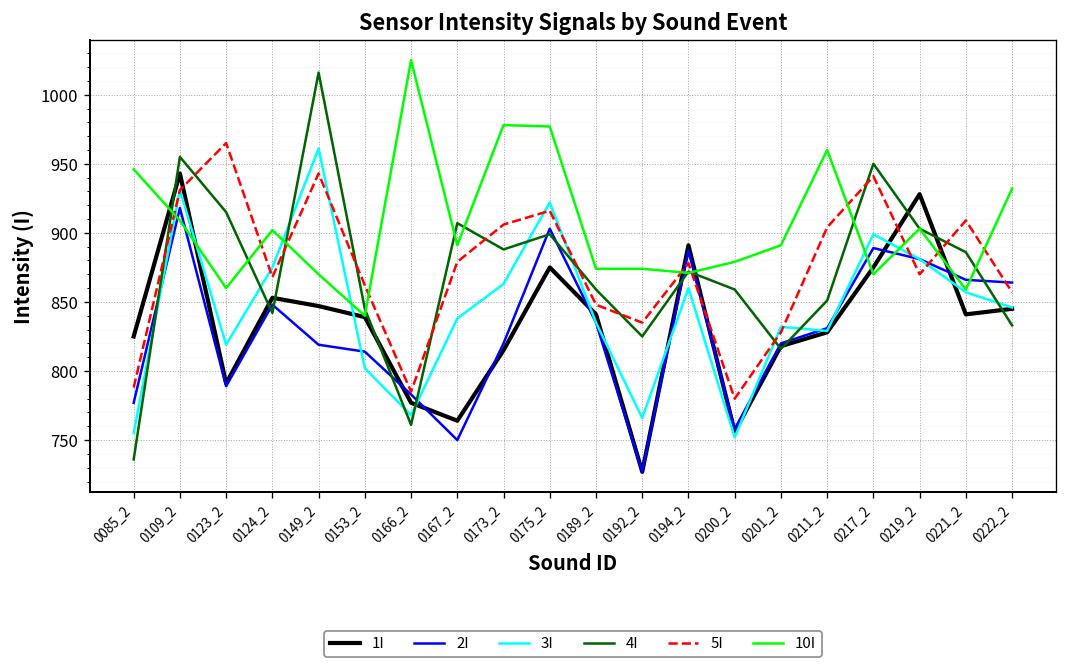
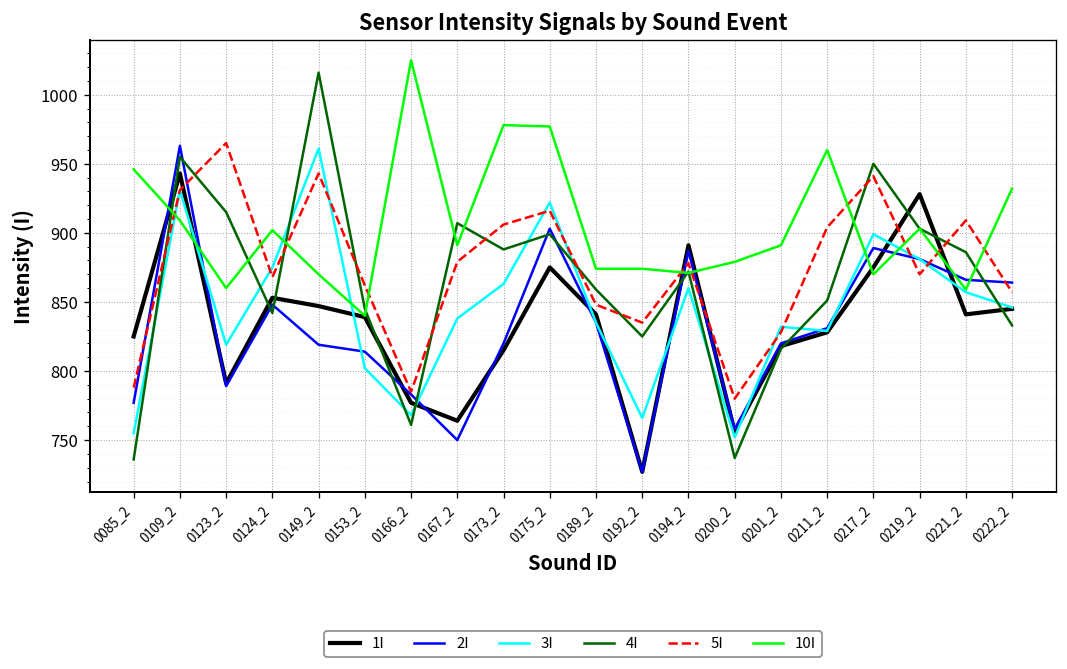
2I, 0109_2: 918 -> 963
4I, 0200_2: 859 -> 737
